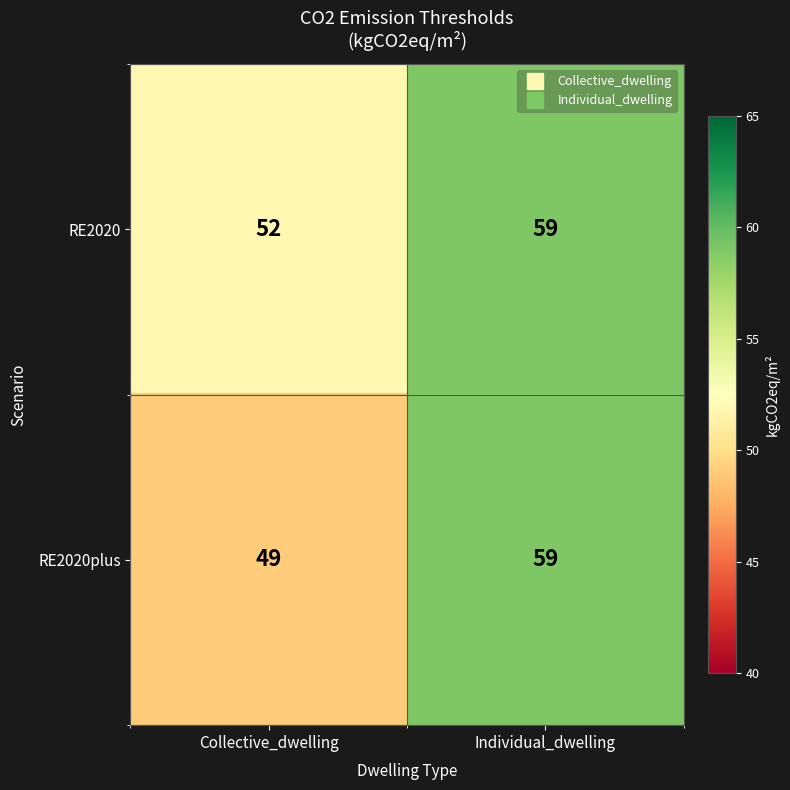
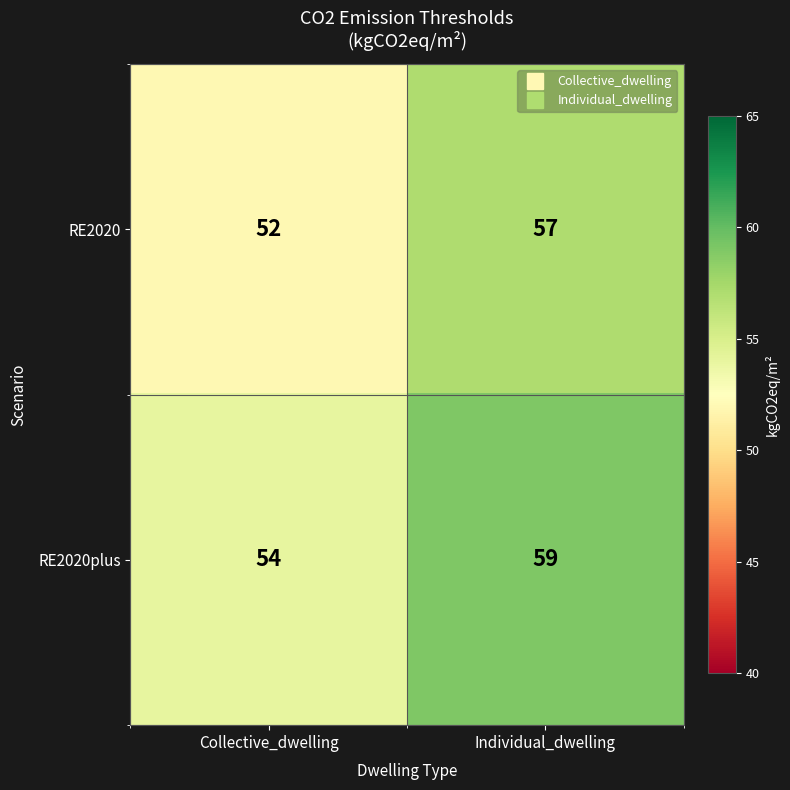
RE2020, Individual_dwelling: 59 -> 57
RE2020plus, Collective_dwelling: 49 -> 54
